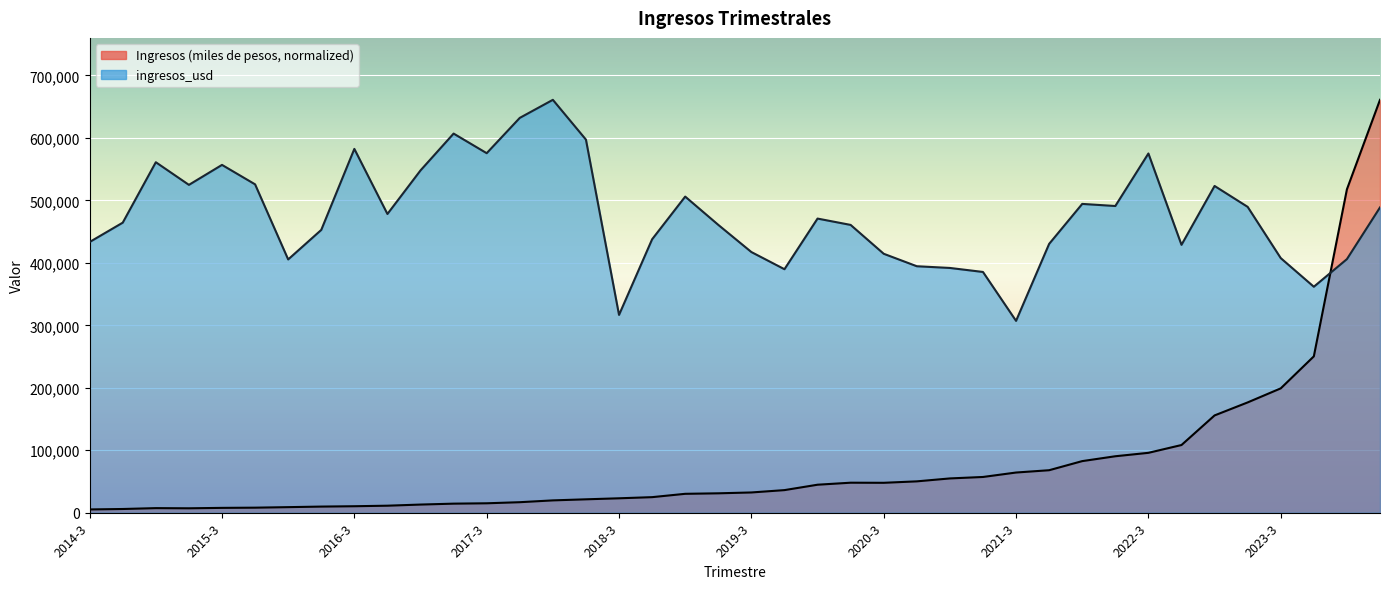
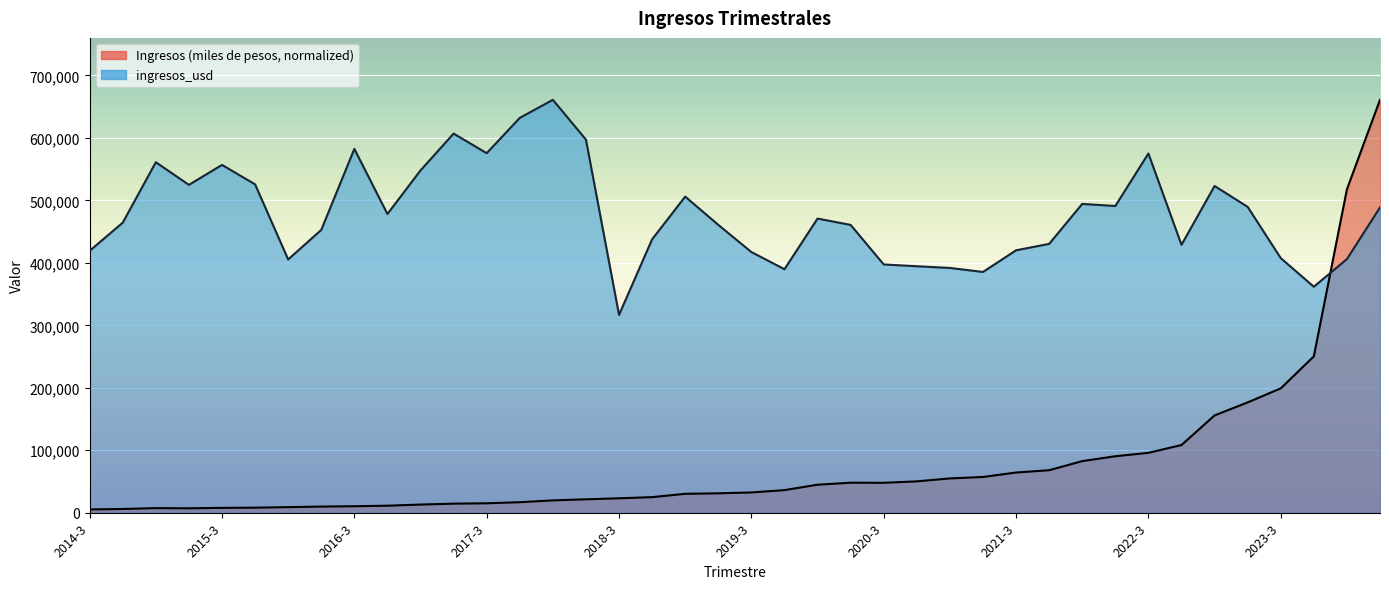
ingresos_usd, 2014-3: 430,000 -> 420,000
ingresos_usd, 2020-3: 410,000 -> 400,000
ingresos_usd, 2021-3: 310,000 -> 420,000
